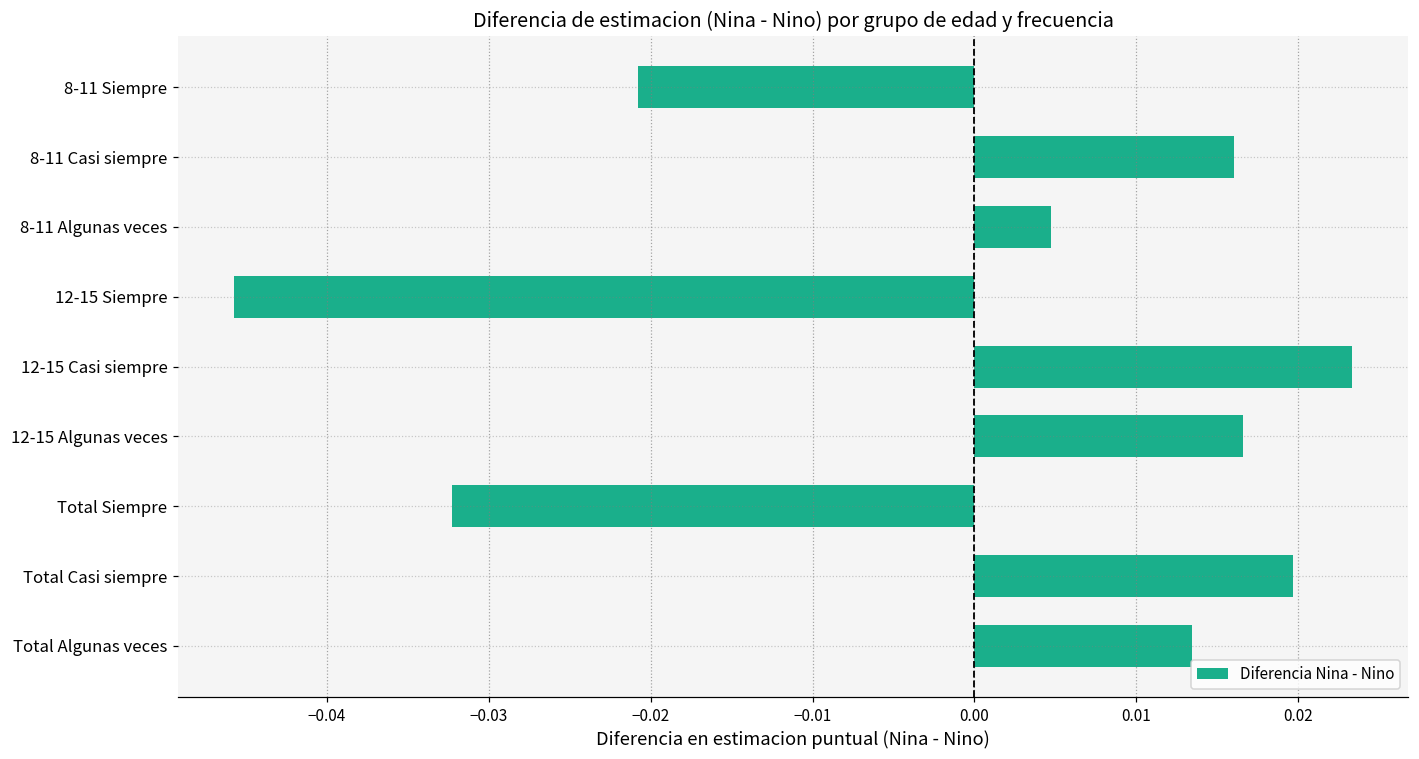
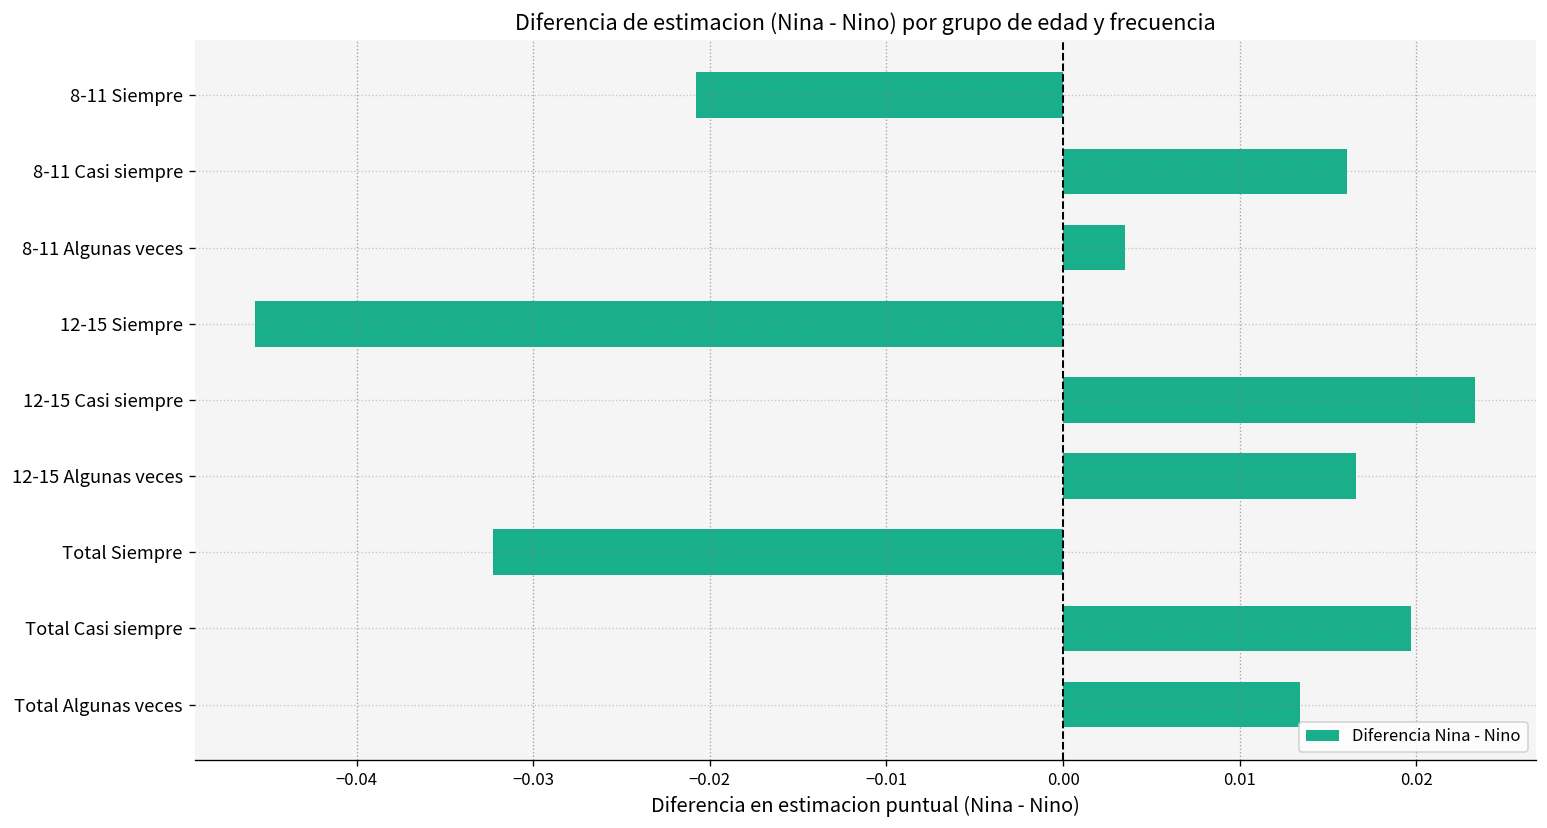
8-11 Algunas veces: 0.0048 -> 0.0035
